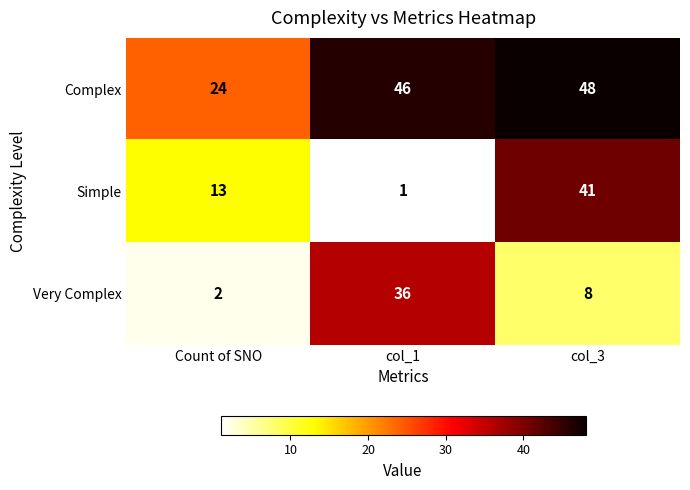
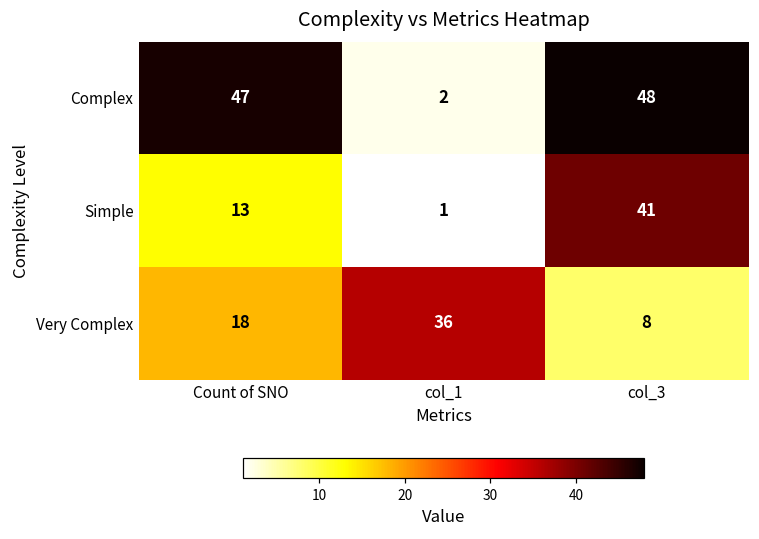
Complex, Count of SNO: 24 -> 47
Complex, col_1: 46 -> 2
Very Complex, Count of SNO: 2 -> 18
